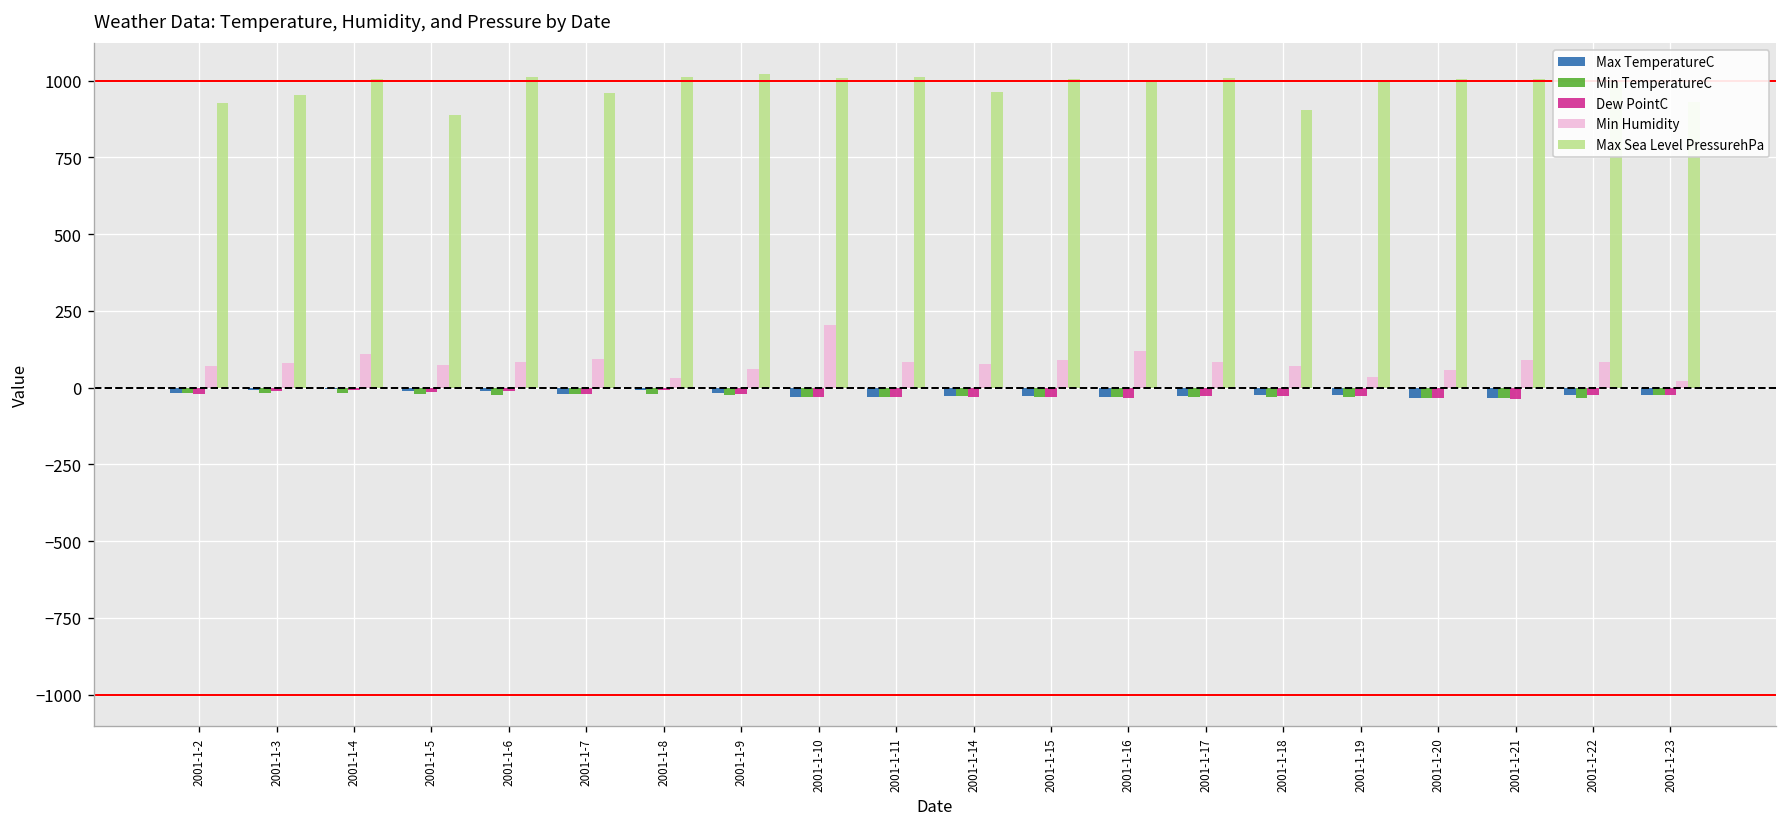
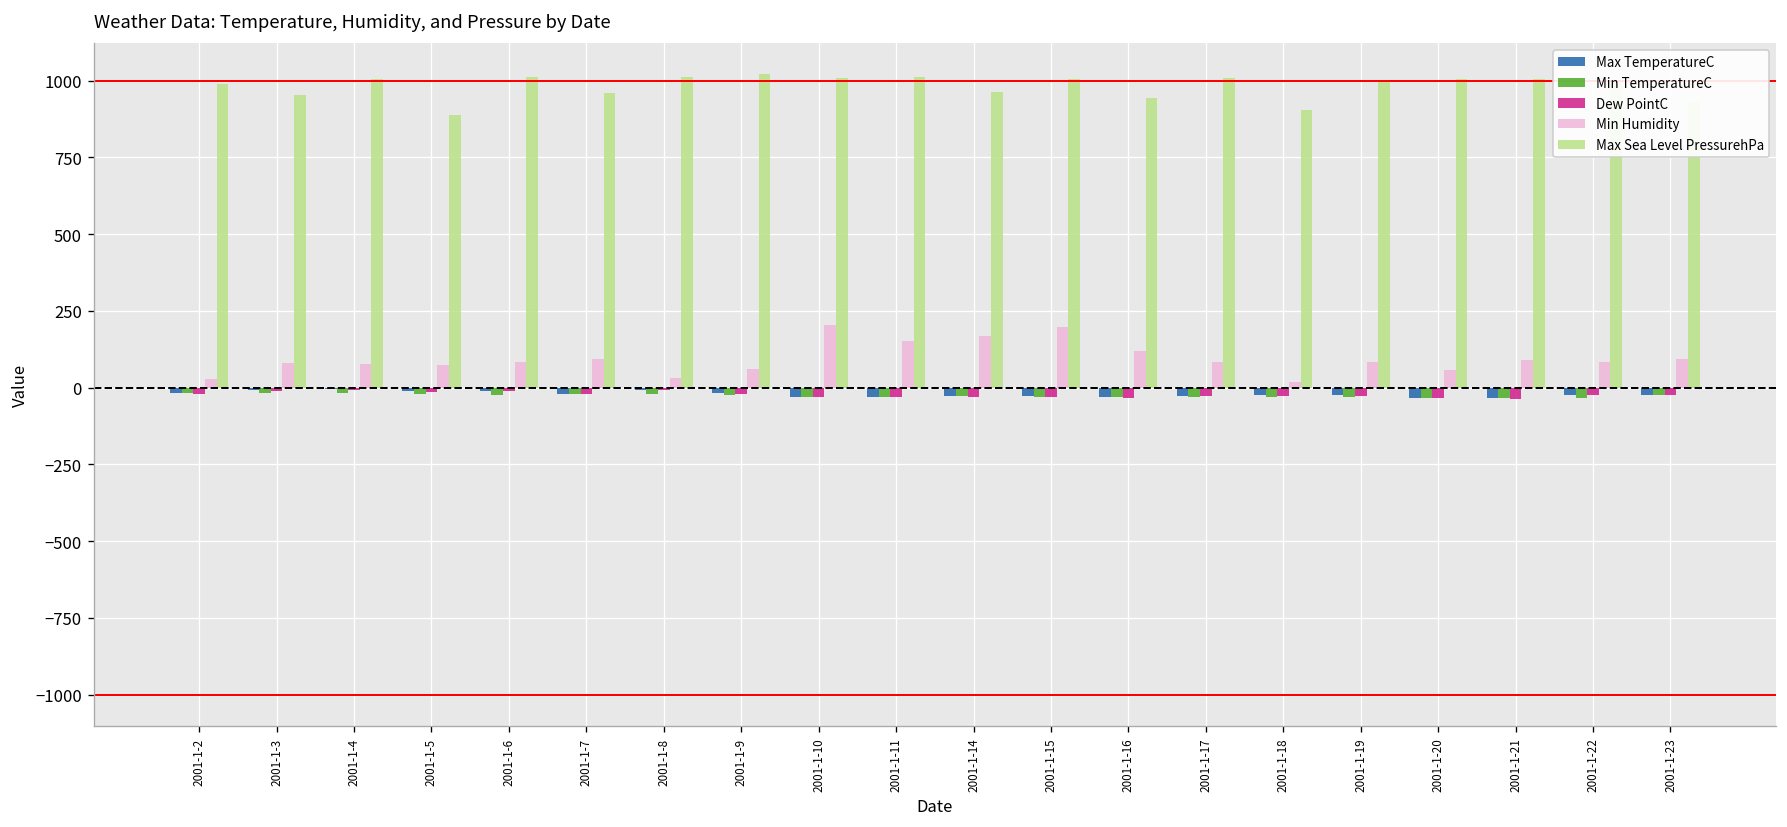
Min Humidity, 2001-1-2: 70 -> 30
Max Sea Level PressurehPa, 2001-1-2: 930 -> 990
Min Humidity, 2001-1-4: 110 -> 80
Min Humidity, 2001-1-11: 80 -> 150
Min Humidity, 2001-1-14: 80 -> 170
Min Humidity, 2001-1-15: 90 -> 200
Max Sea Level PressurehPa, 2001-1-16: 1000 -> 950
Min Humidity, 2001-1-18: 70 -> 20
Min Humidity, 2001-1-19: 40 -> 80
Min Humidity, 2001-1-23: 20 -> 90
